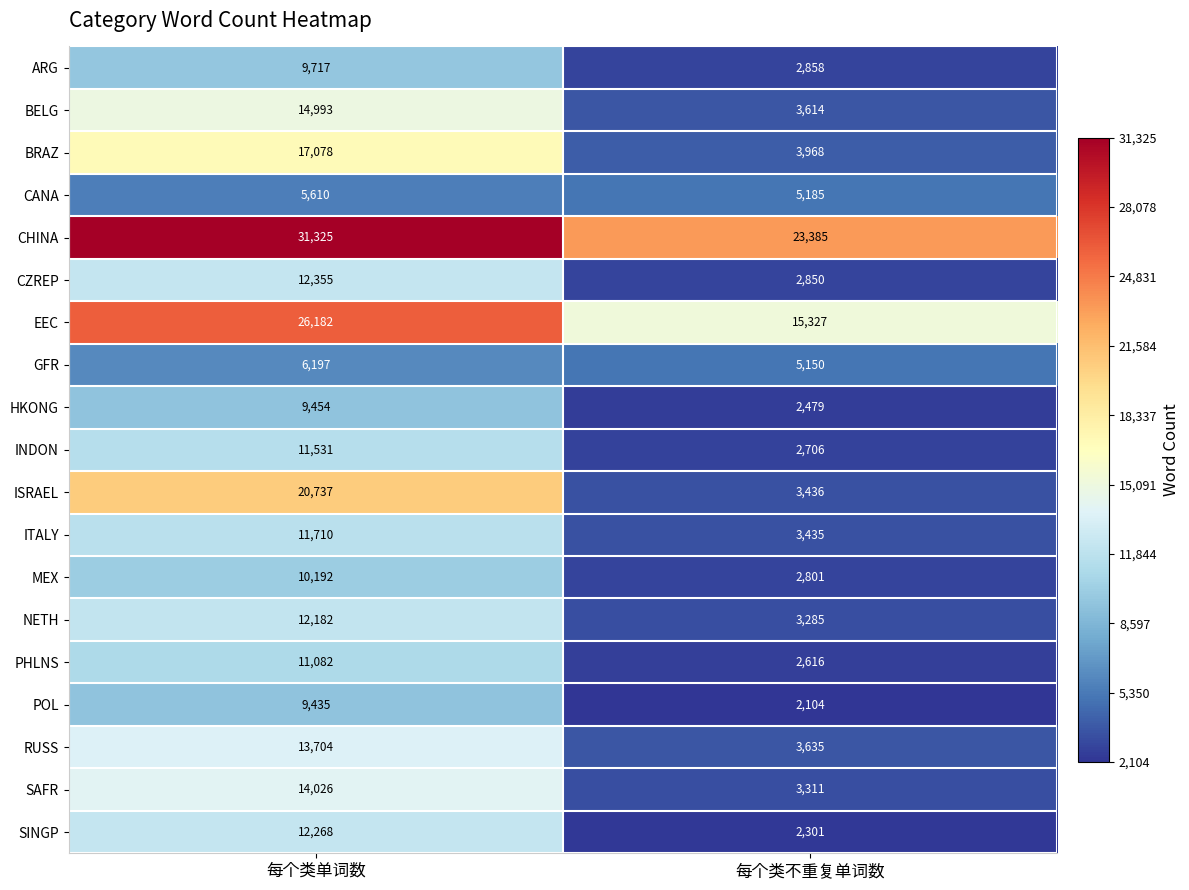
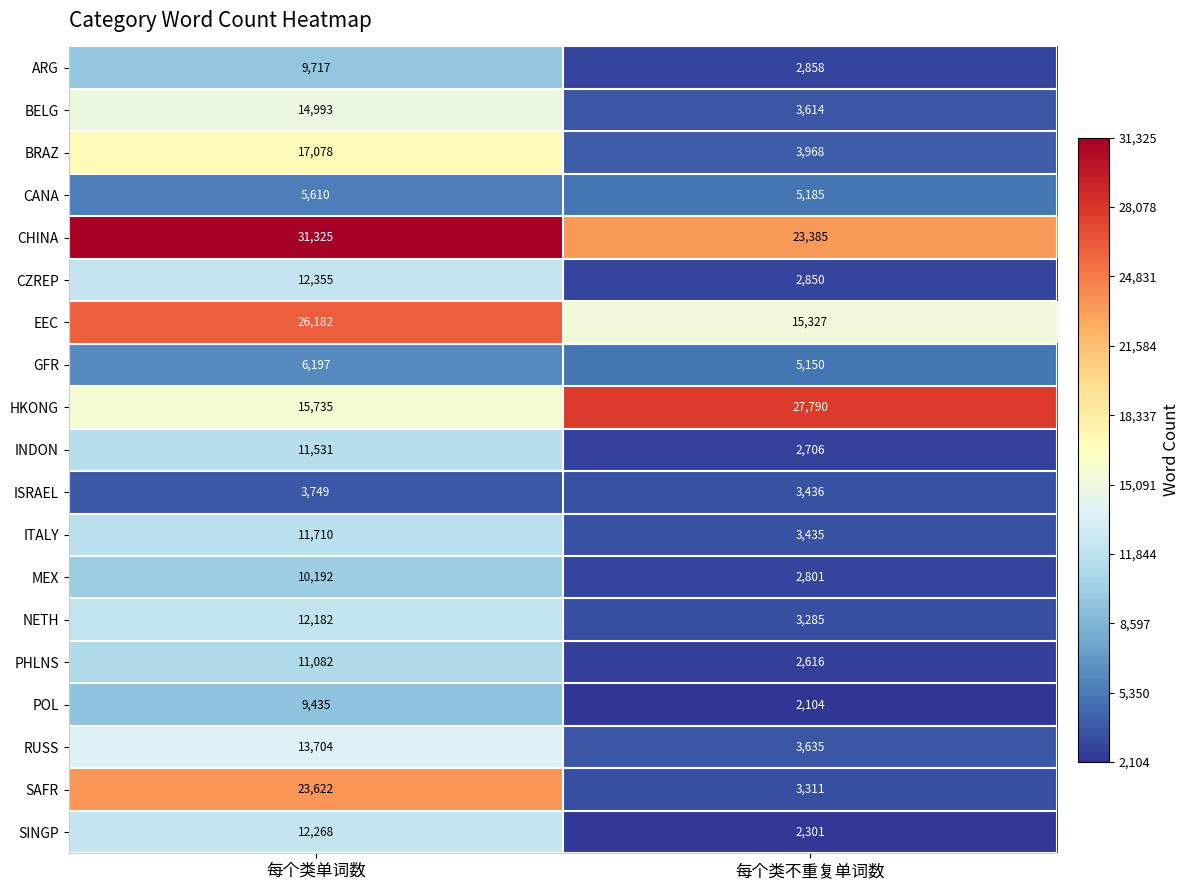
HKONG, 每个类单词数: 9,454 -> 15,735
HKONG, 每个类不重复单词数: 2,479 -> 27,790
ISRAEL, 每个类单词数: 20,737 -> 3,749
SAFR, 每个类单词数: 14,026 -> 23,622
